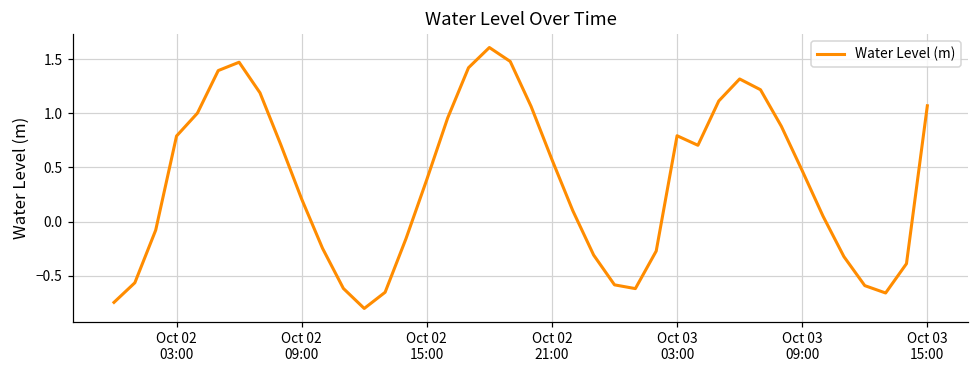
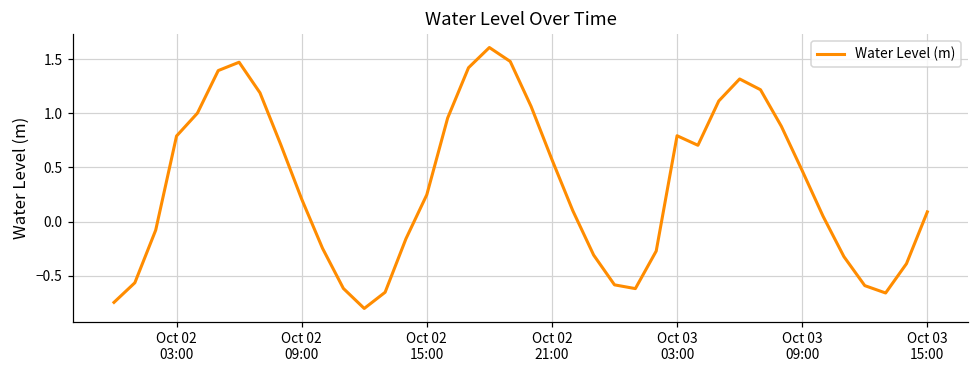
Oct 02 15:00: 0.4 -> 0.2
Oct 03 15:00: 1.1 -> 0.1
